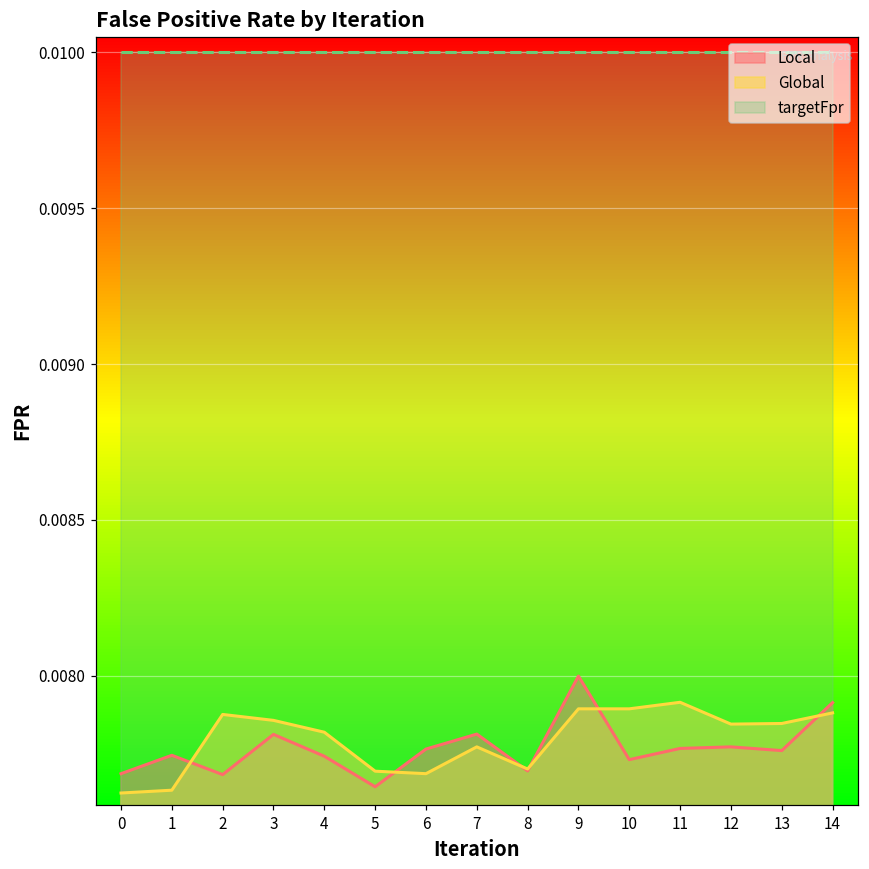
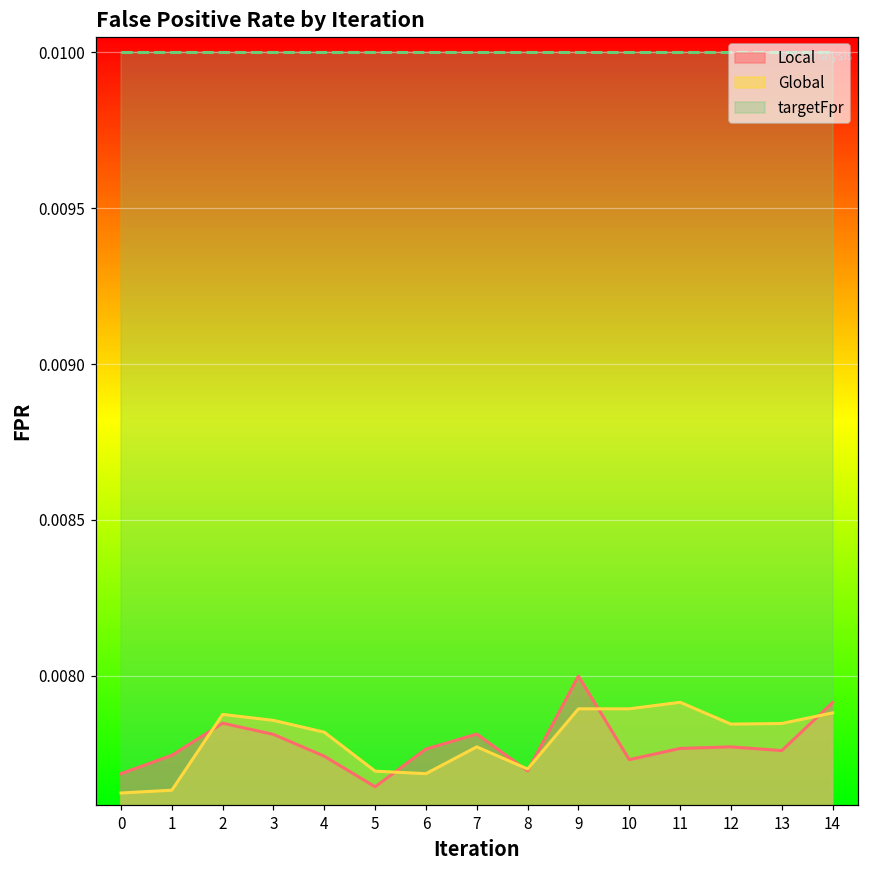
Local, 2: 0.00768 -> 0.00785
